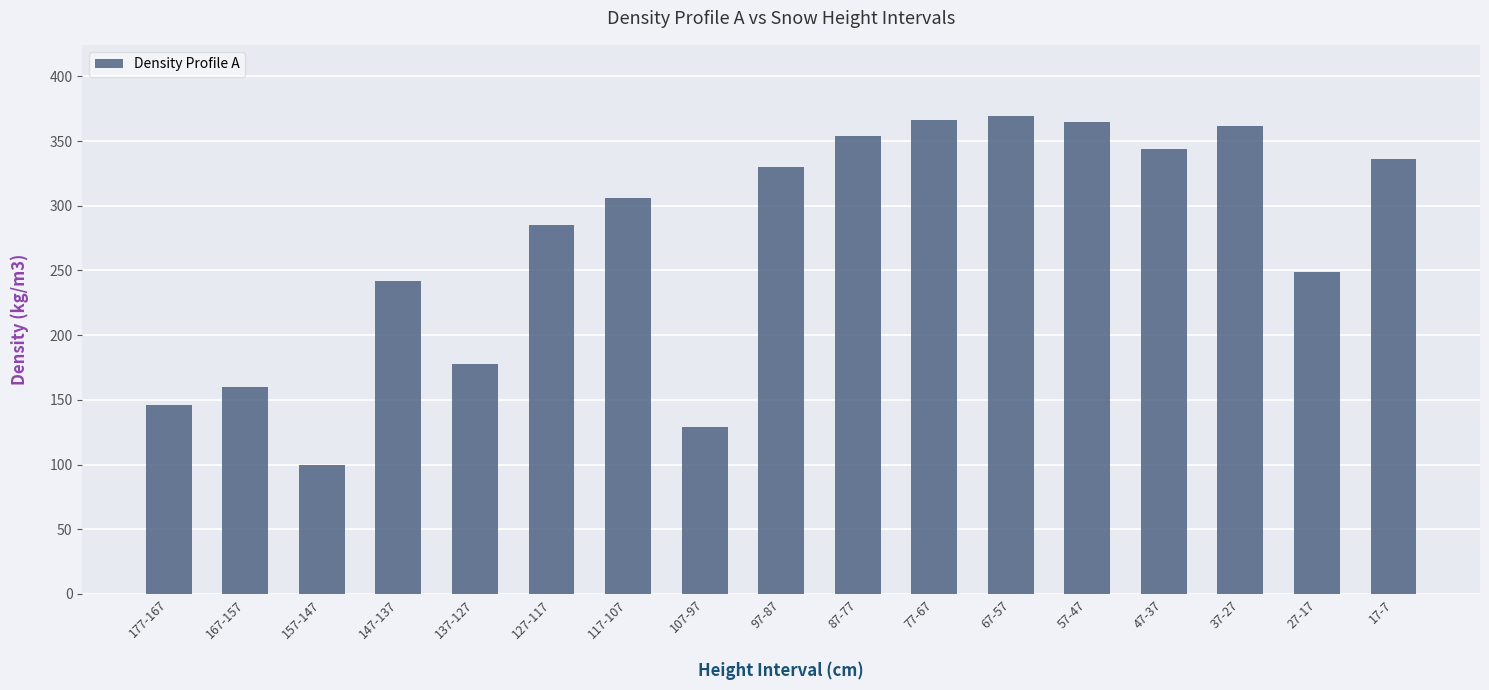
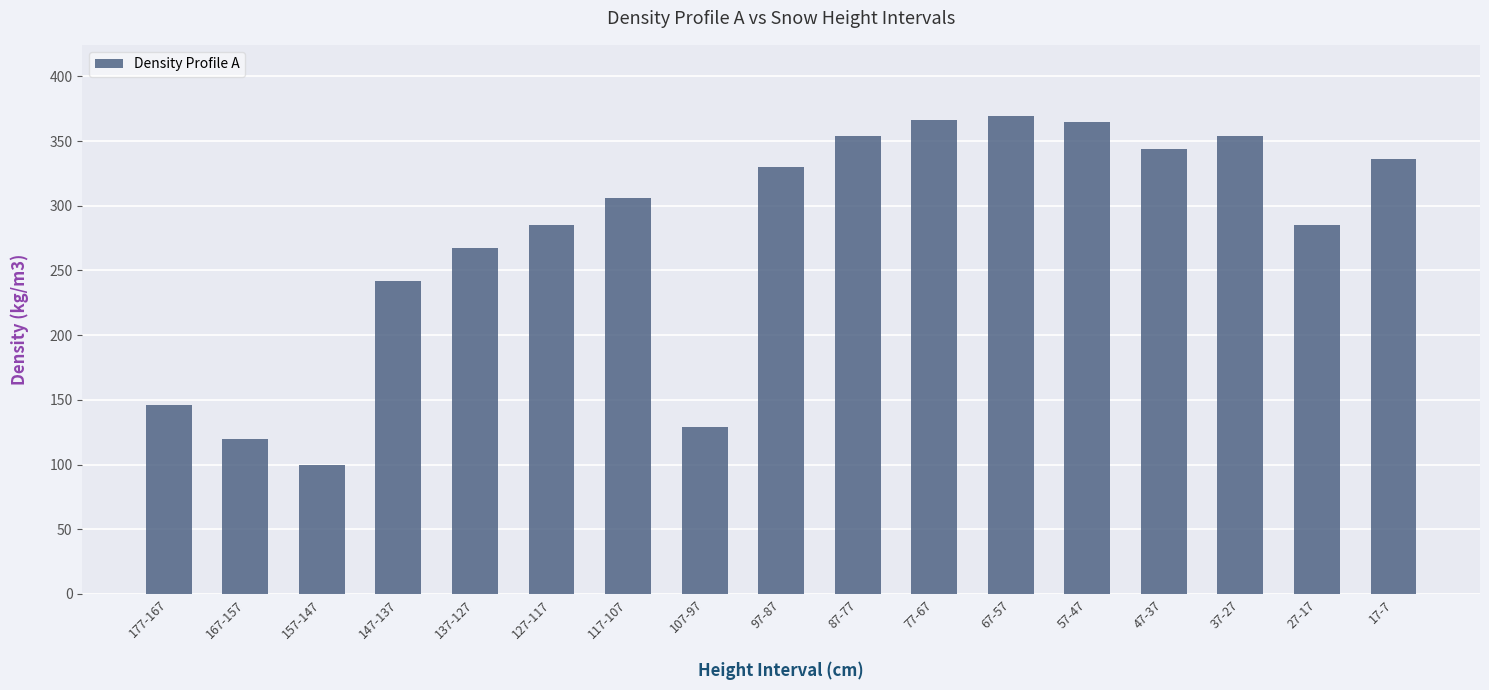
167-157: 160 -> 120
137-127: 178 -> 267
37-27: 362 -> 354
27-17: 249 -> 285
